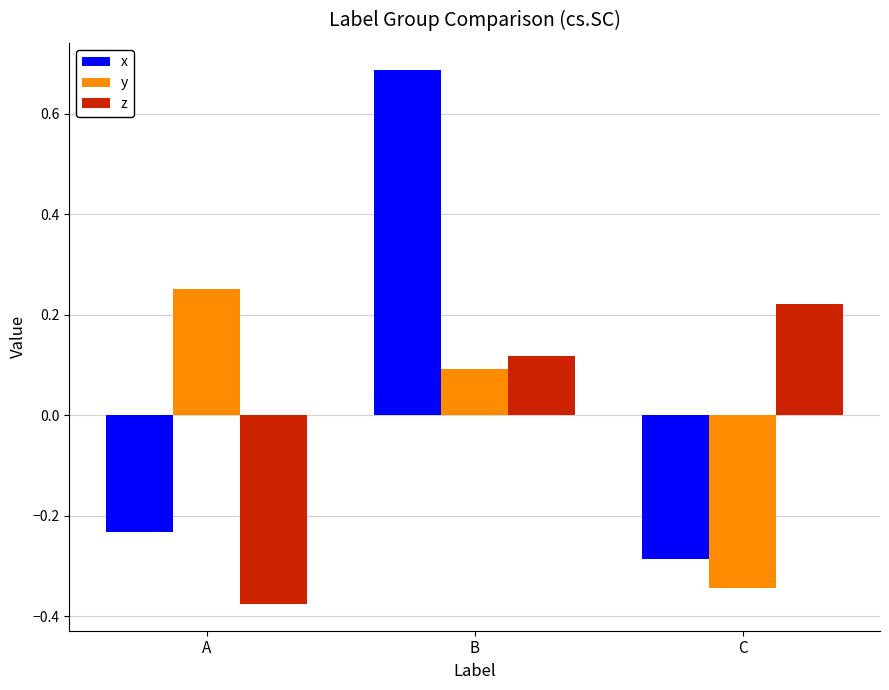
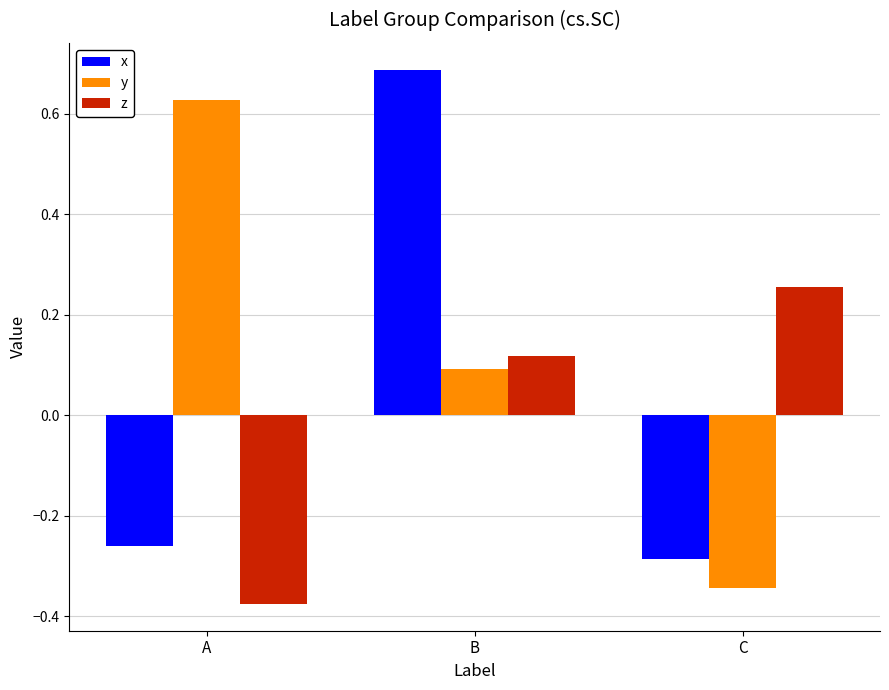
x, A: -0.23 -> -0.26
y, A: 0.25 -> 0.63
z, C: 0.22 -> 0.25
